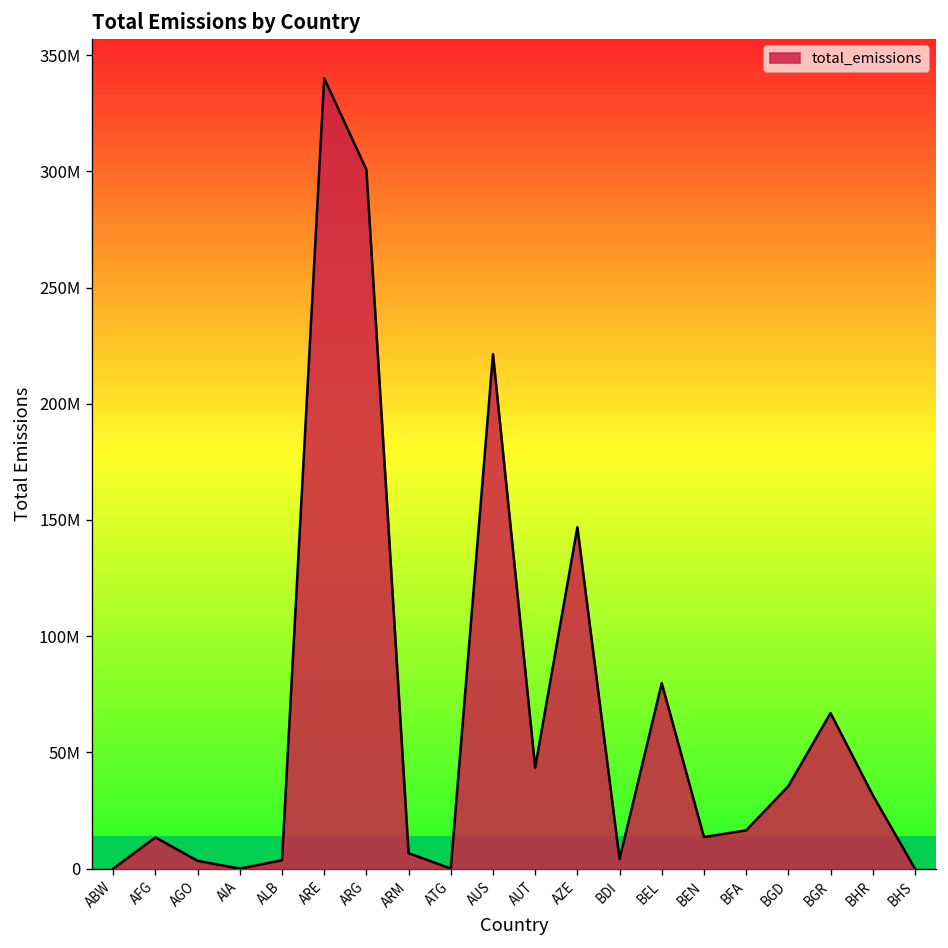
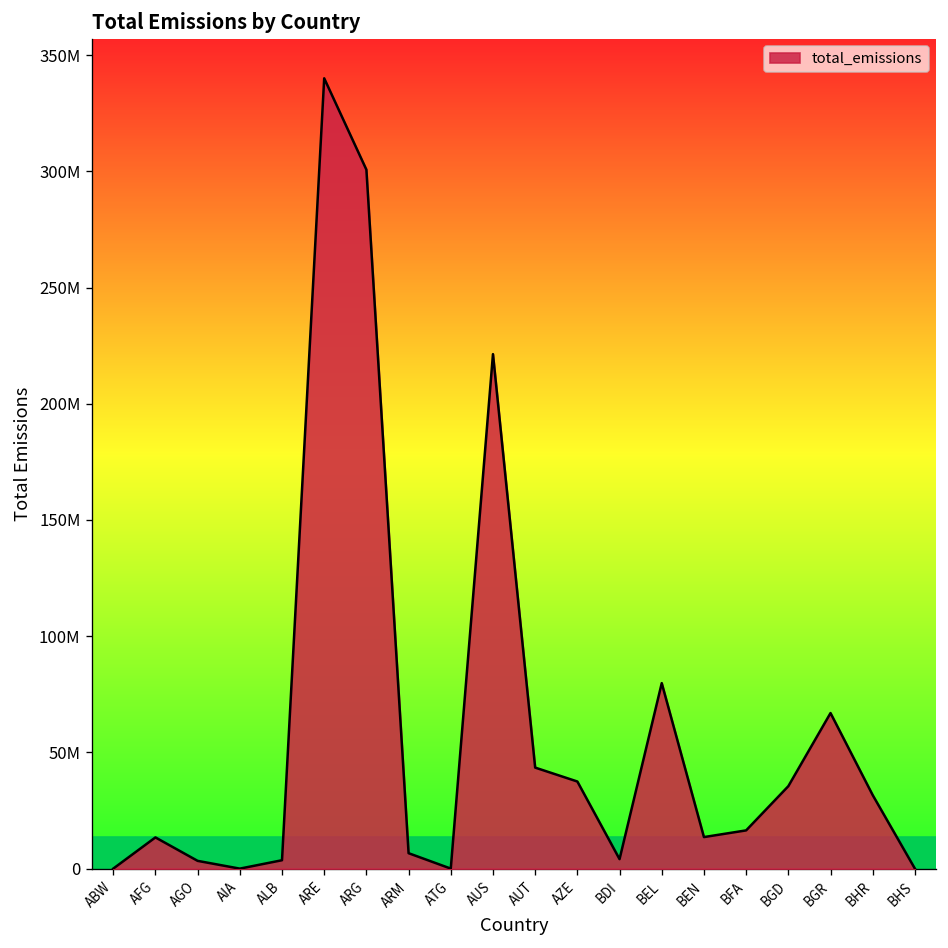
AZE: 147000000 -> 37000000
